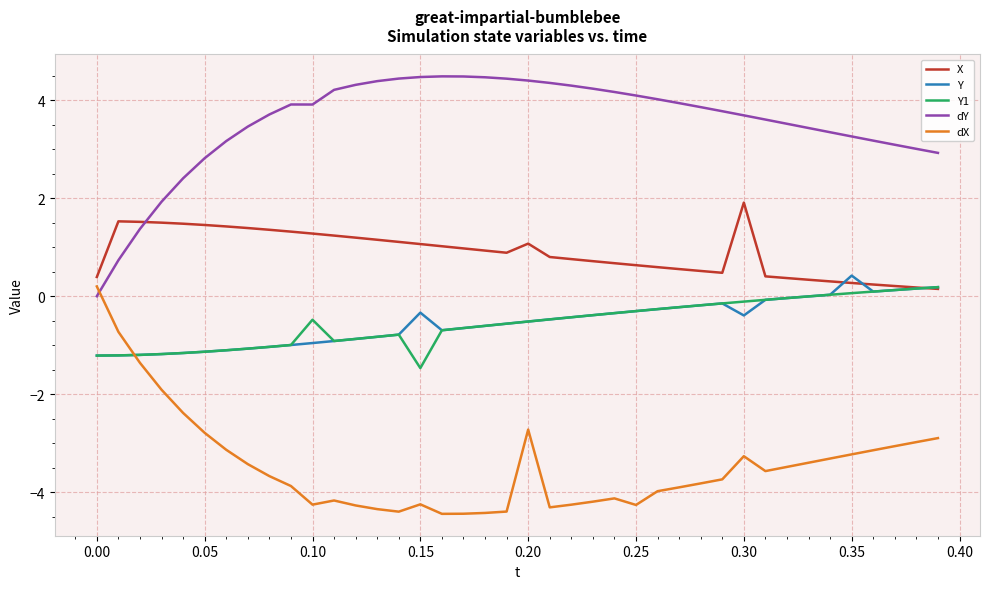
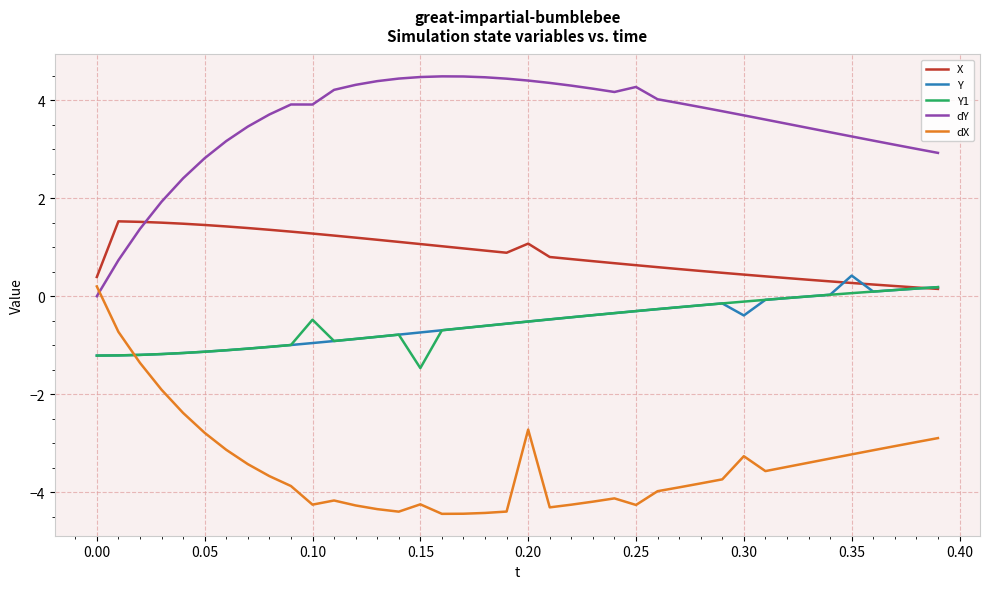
Y, 0.15: -0.3 -> -0.7
dY, 0.25: 4.1 -> 4.3
X, 0.30: 1.9 -> 0.4
